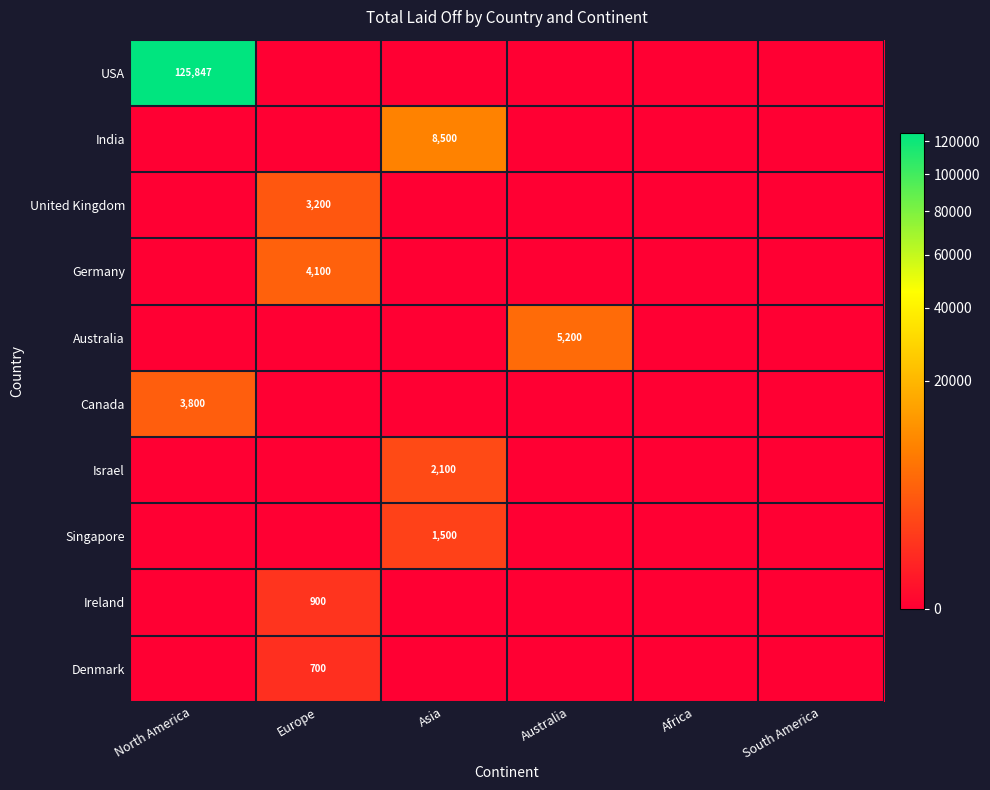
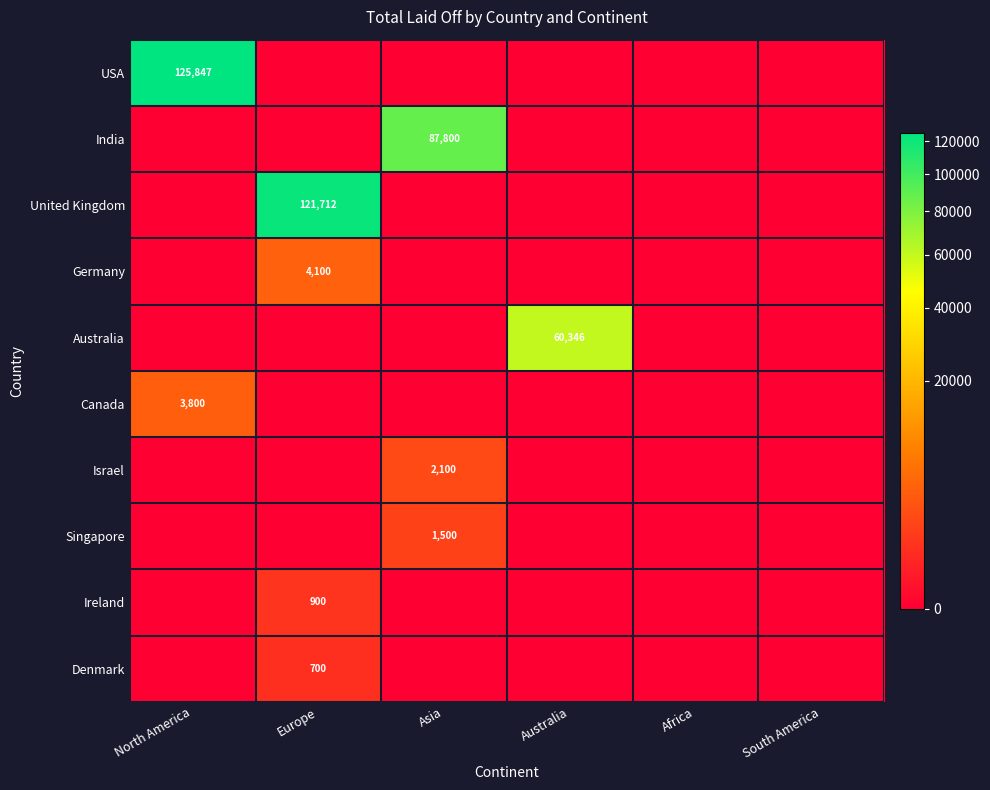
India, Asia: 8,500 -> 87,800
United Kingdom, Europe: 3,200 -> 121,712
Australia, Australia: 5,200 -> 60,346
